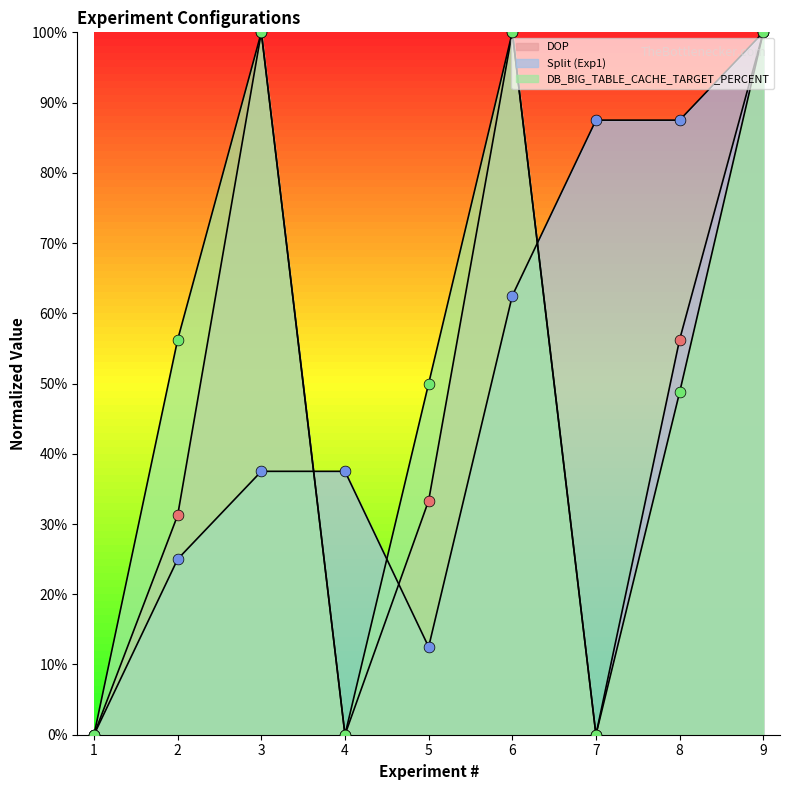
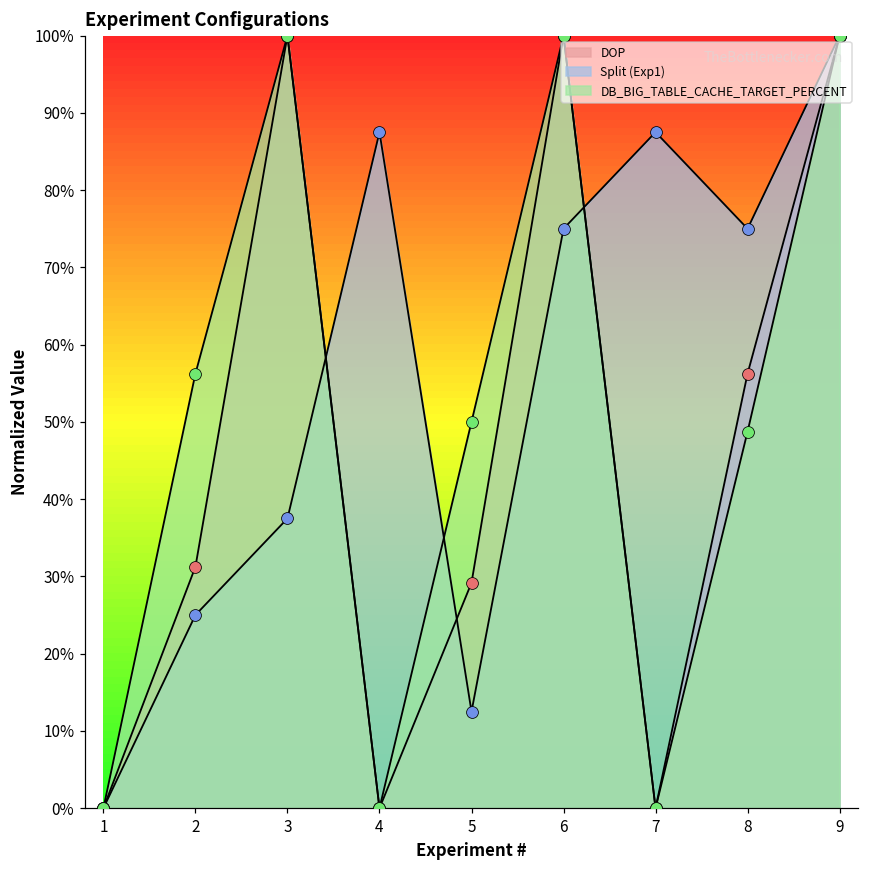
Split (Exp1), 4: 38% -> 88%
DOP, 5: 33% -> 29%
Split (Exp1), 6: 63% -> 75%
Split (Exp1), 8: 88% -> 75%
